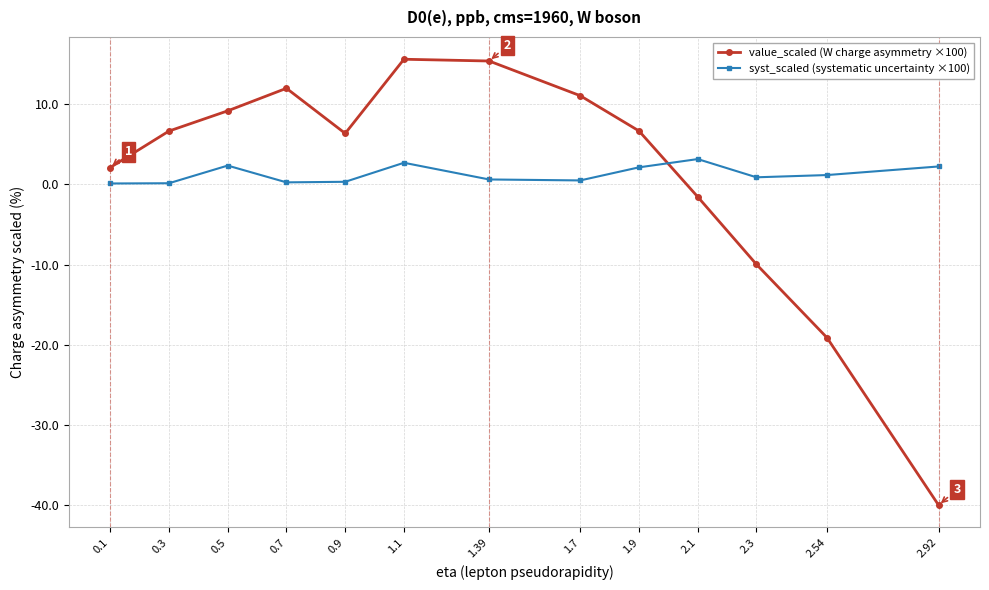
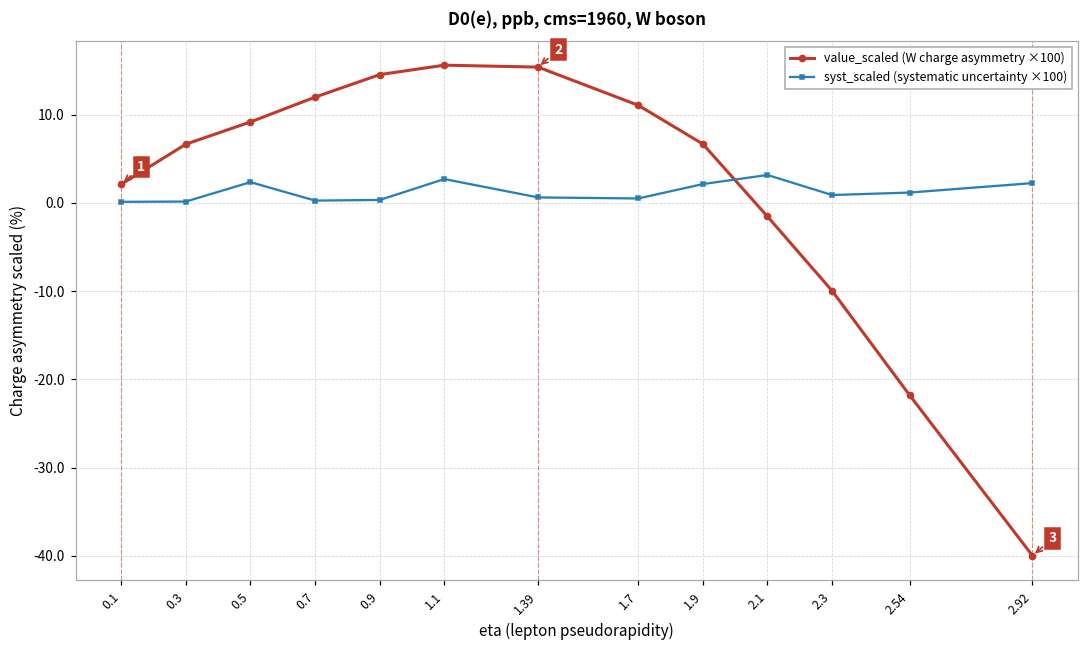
value_scaled (W charge asymmetry ×100), 0.9: 6 -> 15
value_scaled (W charge asymmetry ×100), 2.54: -19 -> -22
